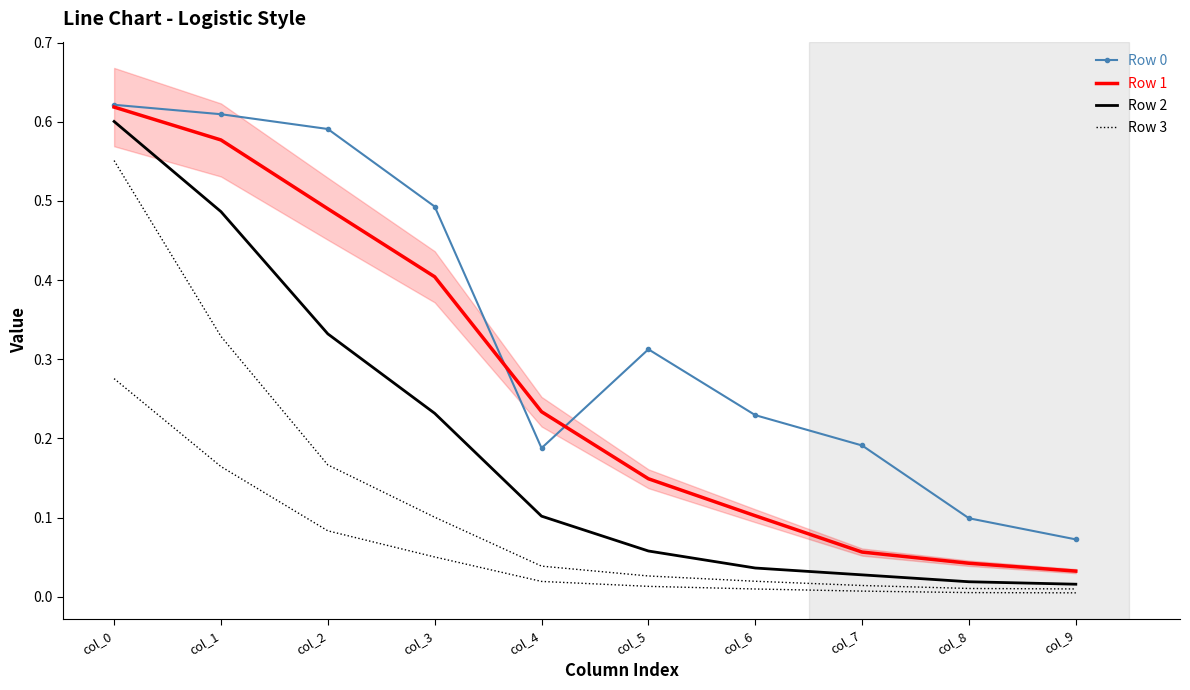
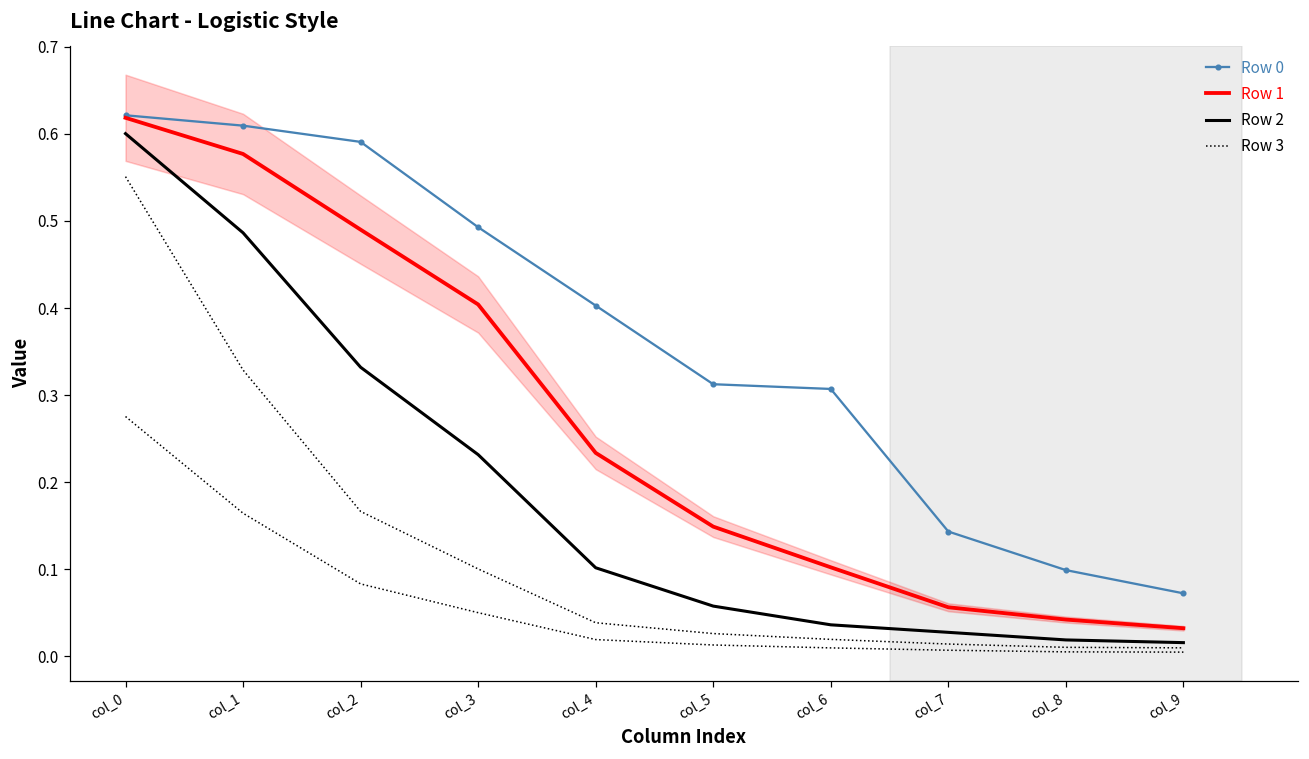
Row 0, col_4: 0.19 -> 0.40
Row 0, col_6: 0.23 -> 0.31
Row 0, col_7: 0.19 -> 0.14
